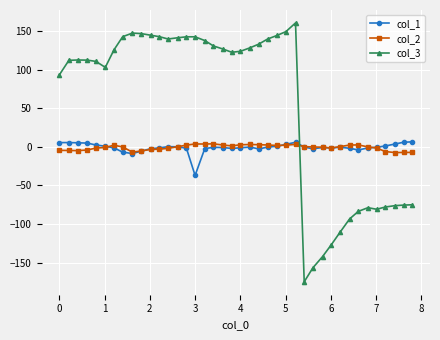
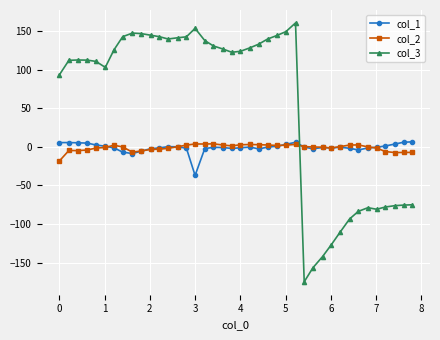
col_2, 0: 0 -> -20
col_3, 3: 140 -> 150
